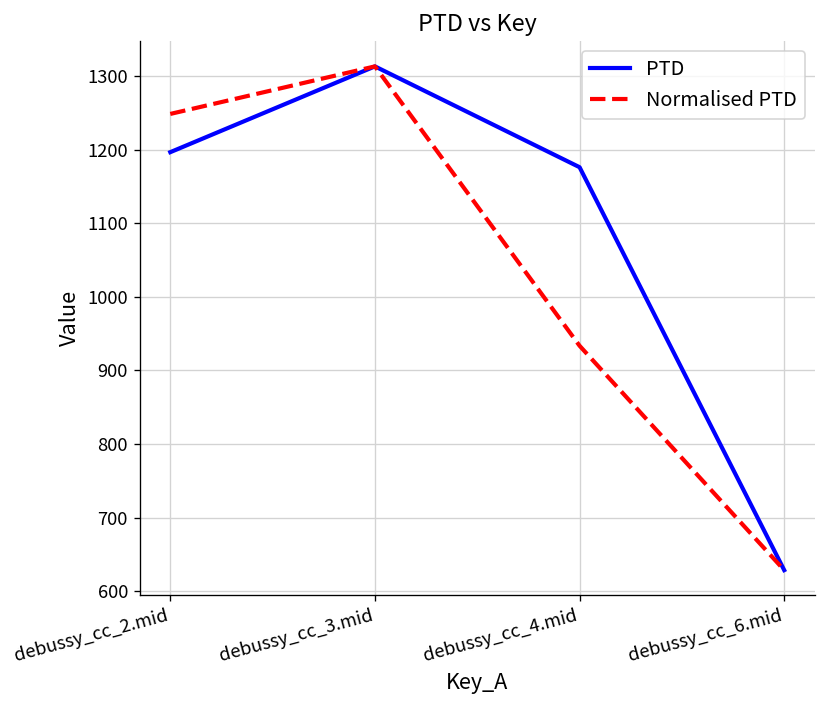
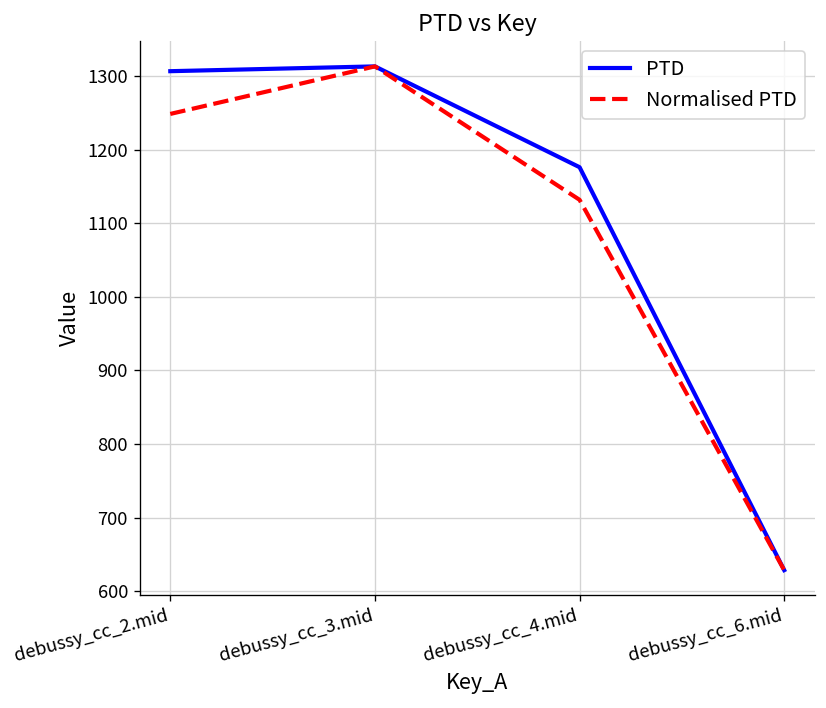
PTD, debussy_cc_2.mid: 1200 -> 1310
Normalised PTD, debussy_cc_4.mid: 930 -> 1130
